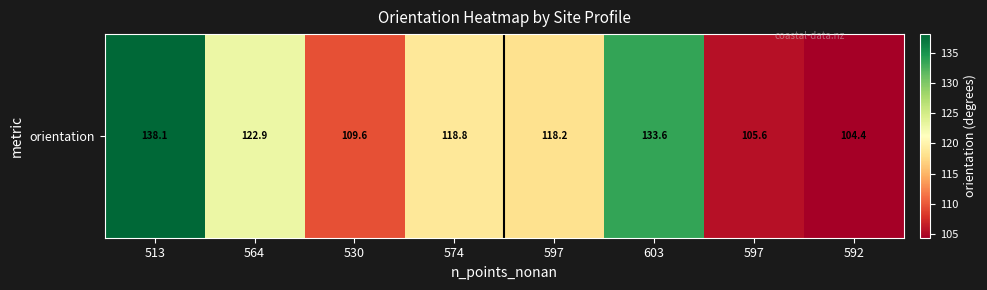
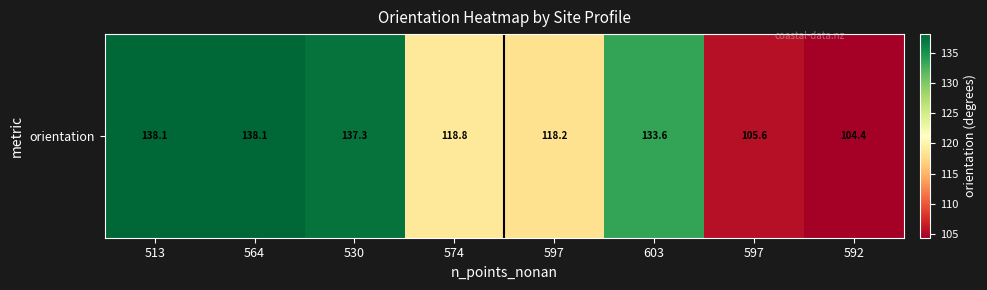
orientation, 564: 122.9 -> 138.1
orientation, 530: 109.6 -> 137.3
